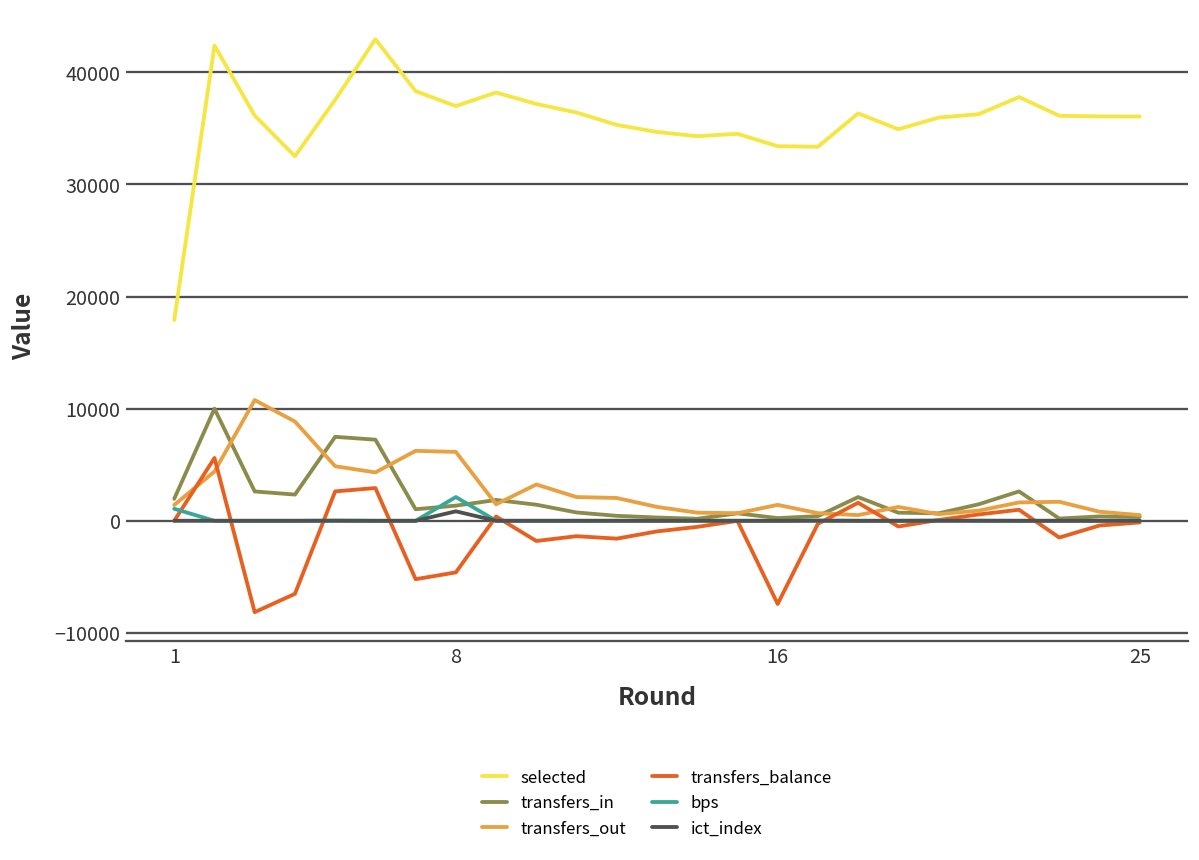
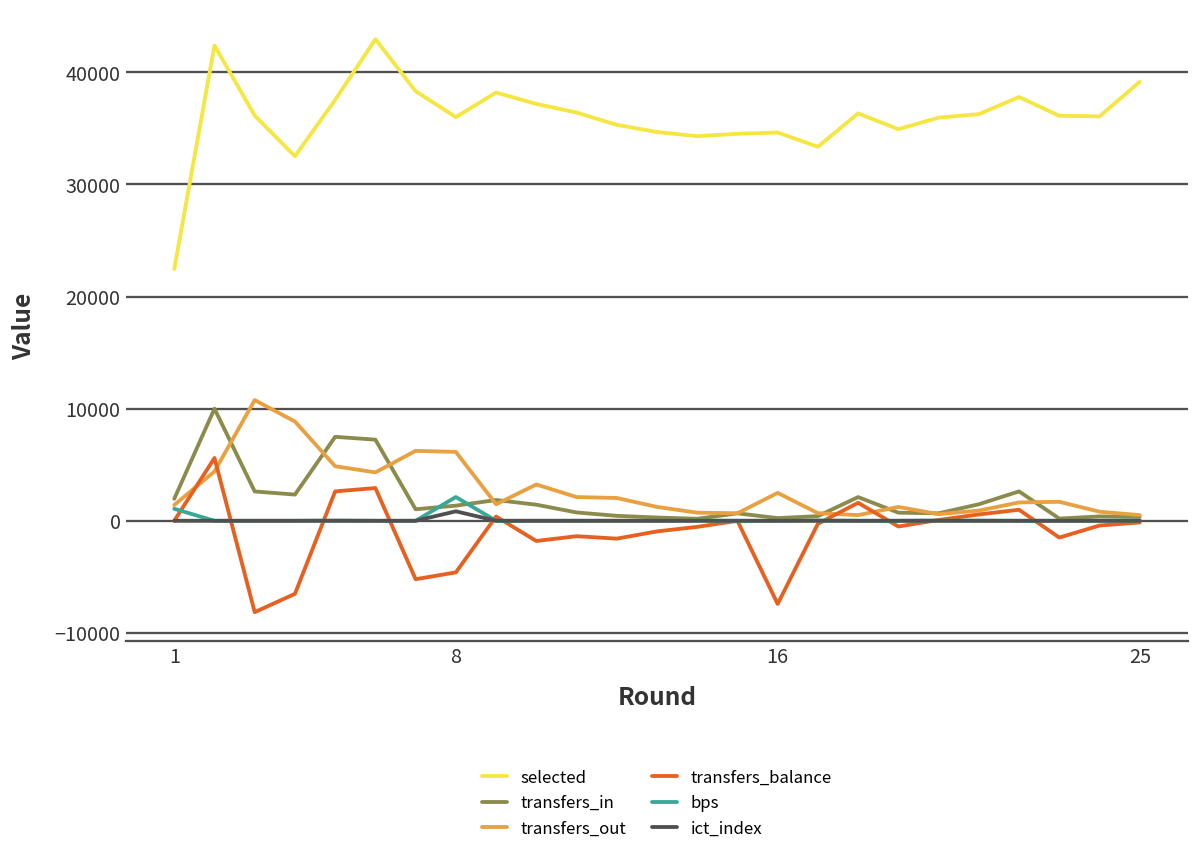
selected, 1: 17900 -> 22500
selected, 8: 37000 -> 36000
selected, 16: 33400 -> 34600
transfers_out, 16: 1400 -> 2500
selected, 25: 36100 -> 39200
